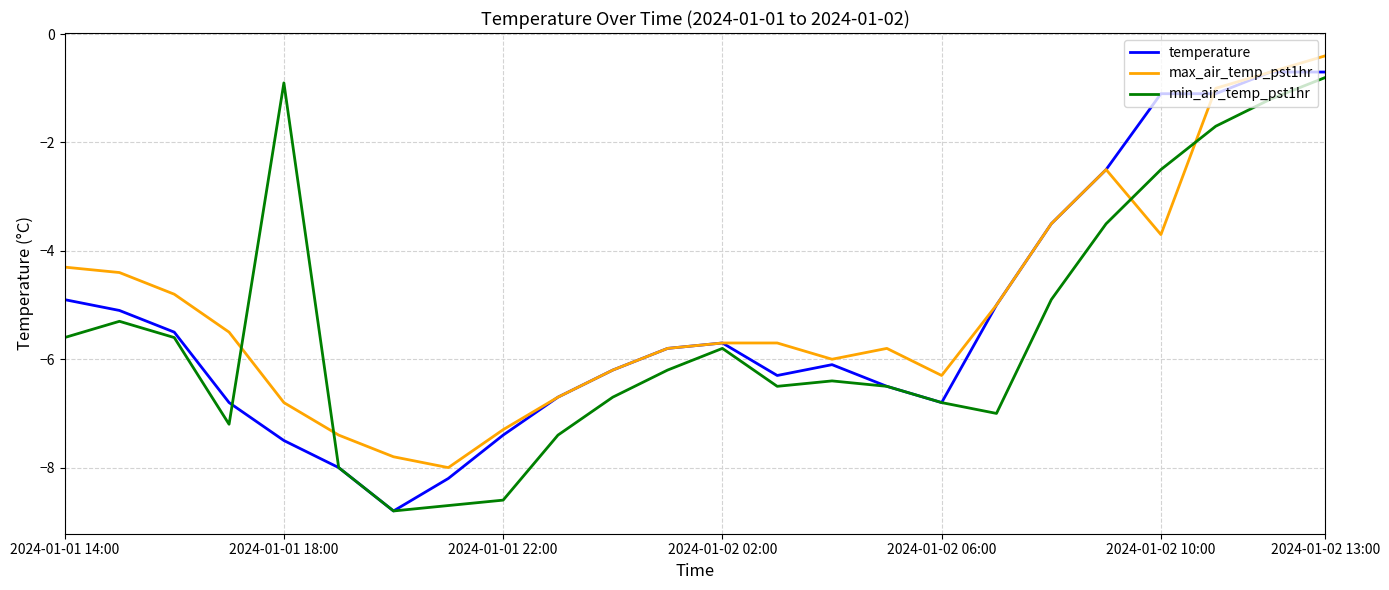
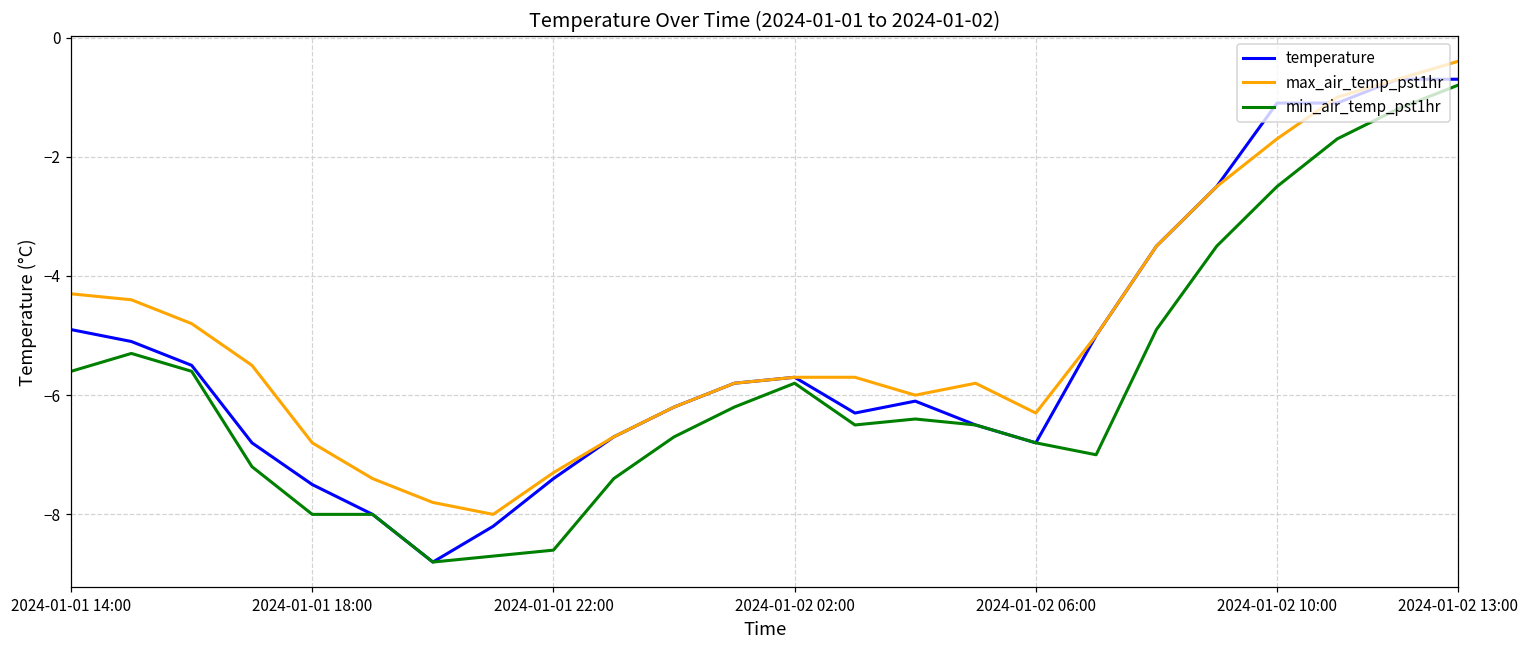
min_air_temp_pst1hr, 2024-01-01 18:00: -0.9 -> -8.0
max_air_temp_pst1hr, 2024-01-02 10:00: -3.7 -> -1.7
